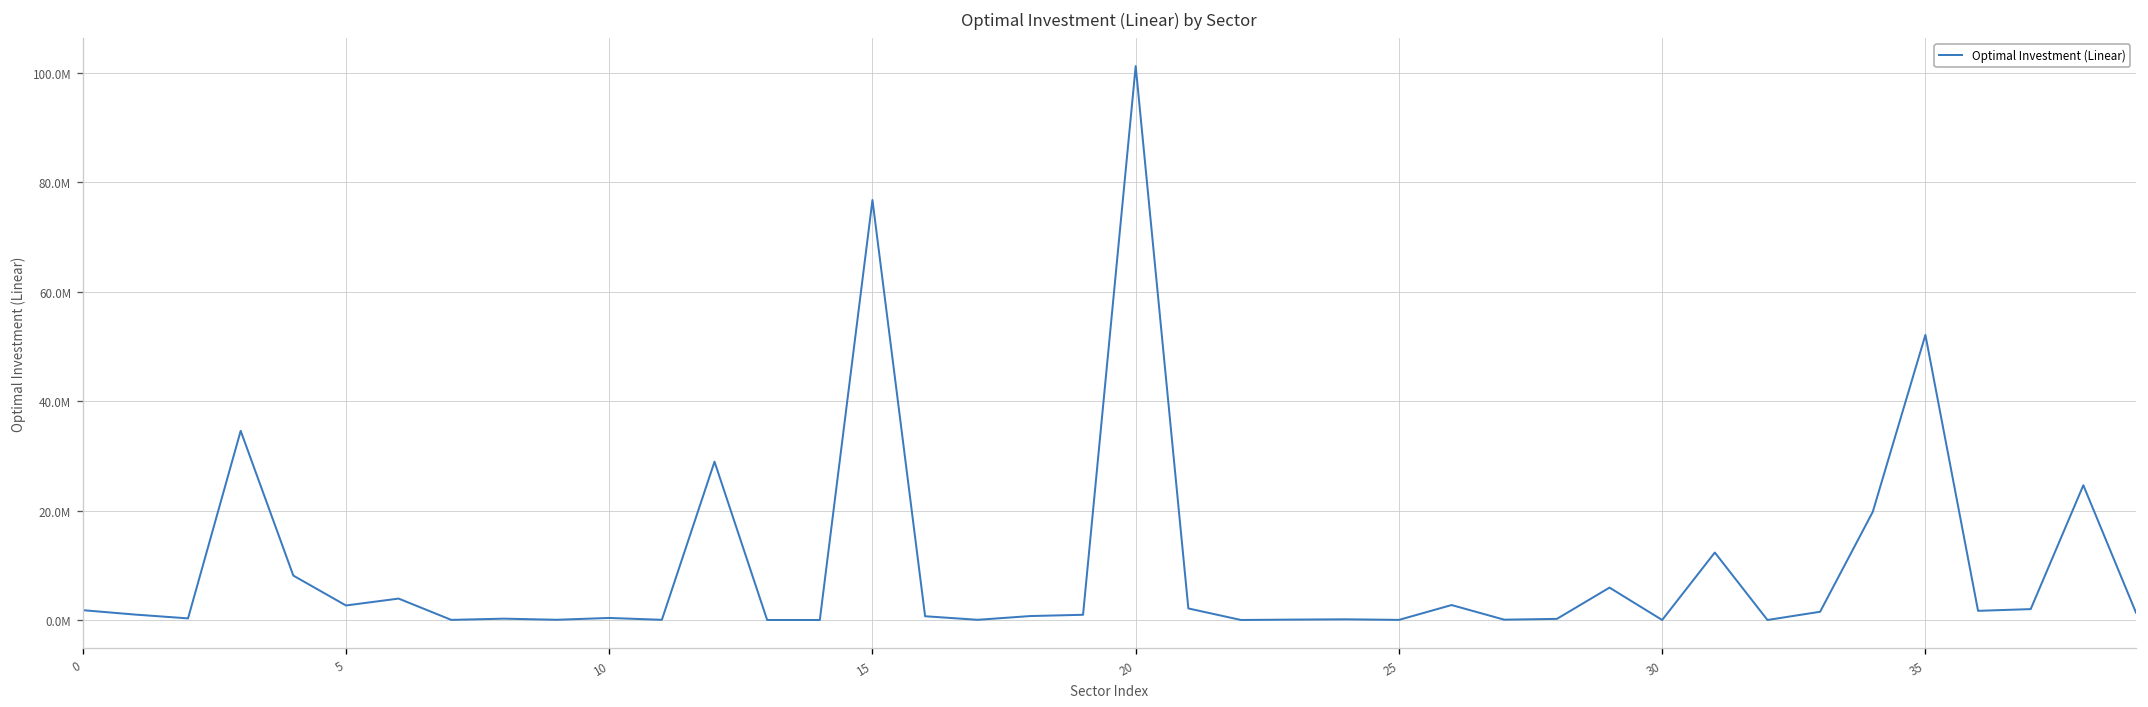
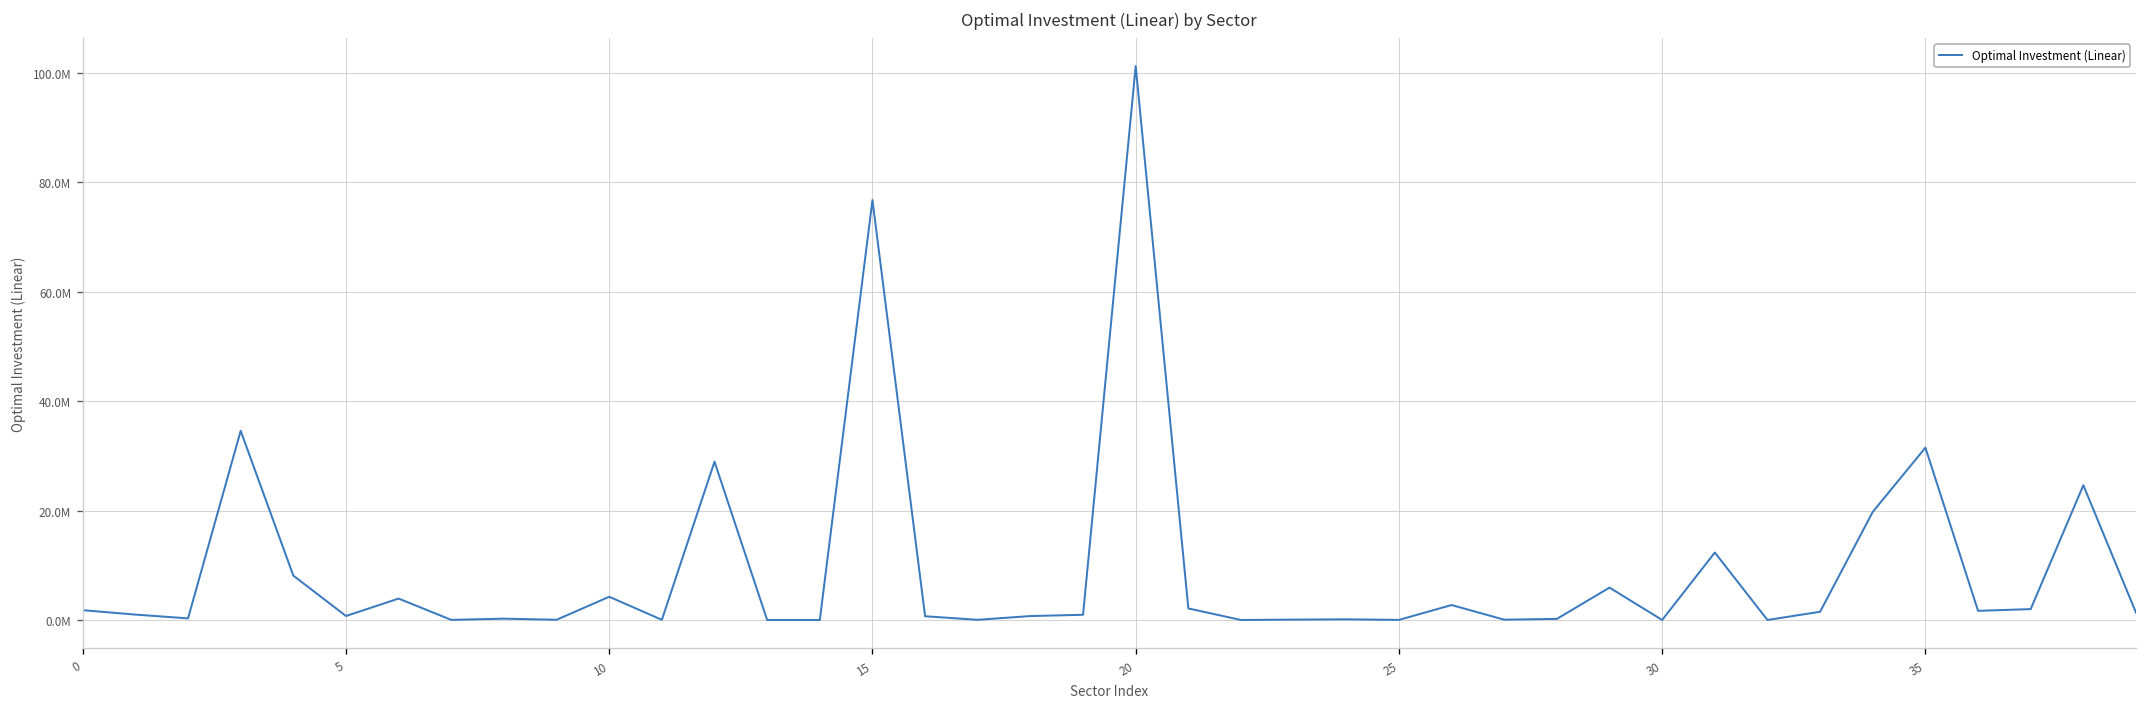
5: 3000000 -> 1000000
10: 0 -> 4000000
35: 52000000 -> 32000000
